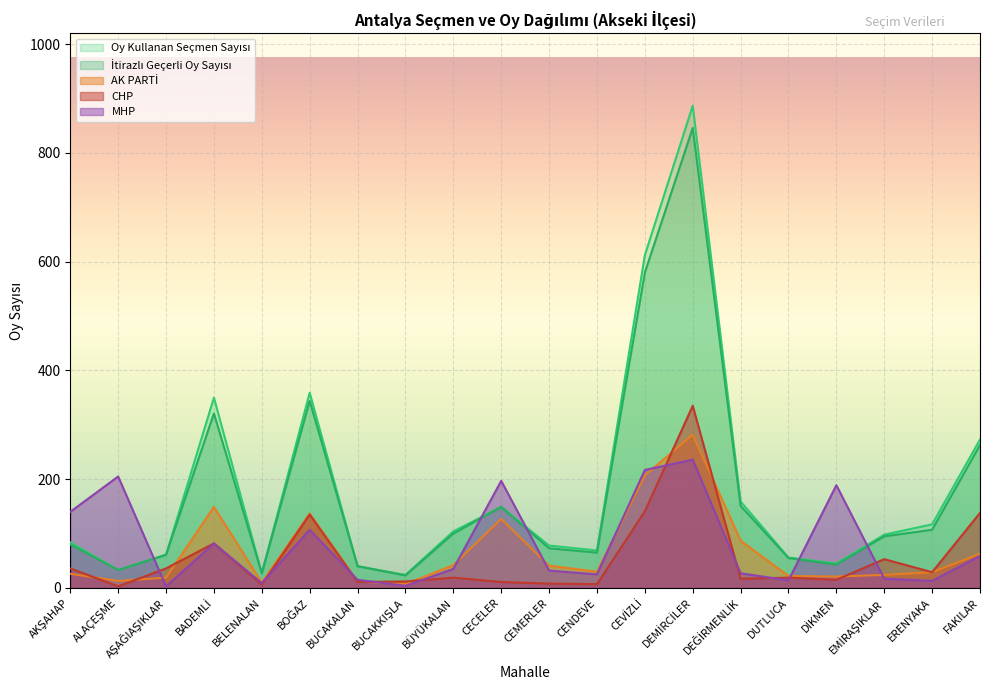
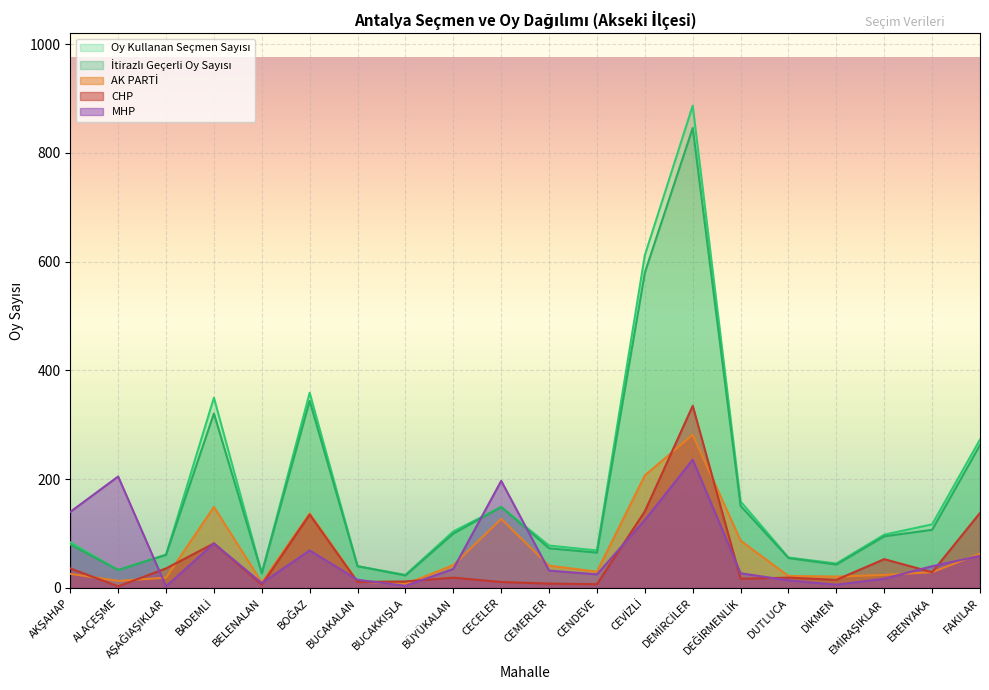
MHP, BOĞAZ: 110 -> 70
MHP, CEVİZLİ: 220 -> 130
MHP, DİKMEN: 190 -> 10
MHP, ERENYAKA: 10 -> 40
